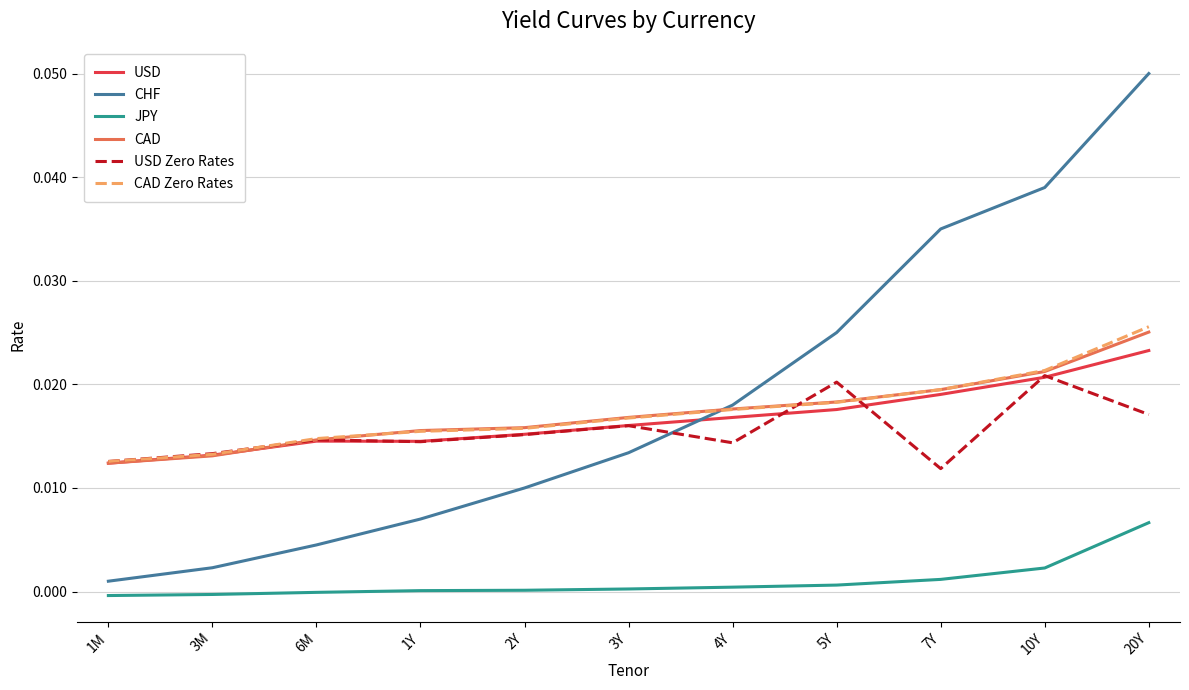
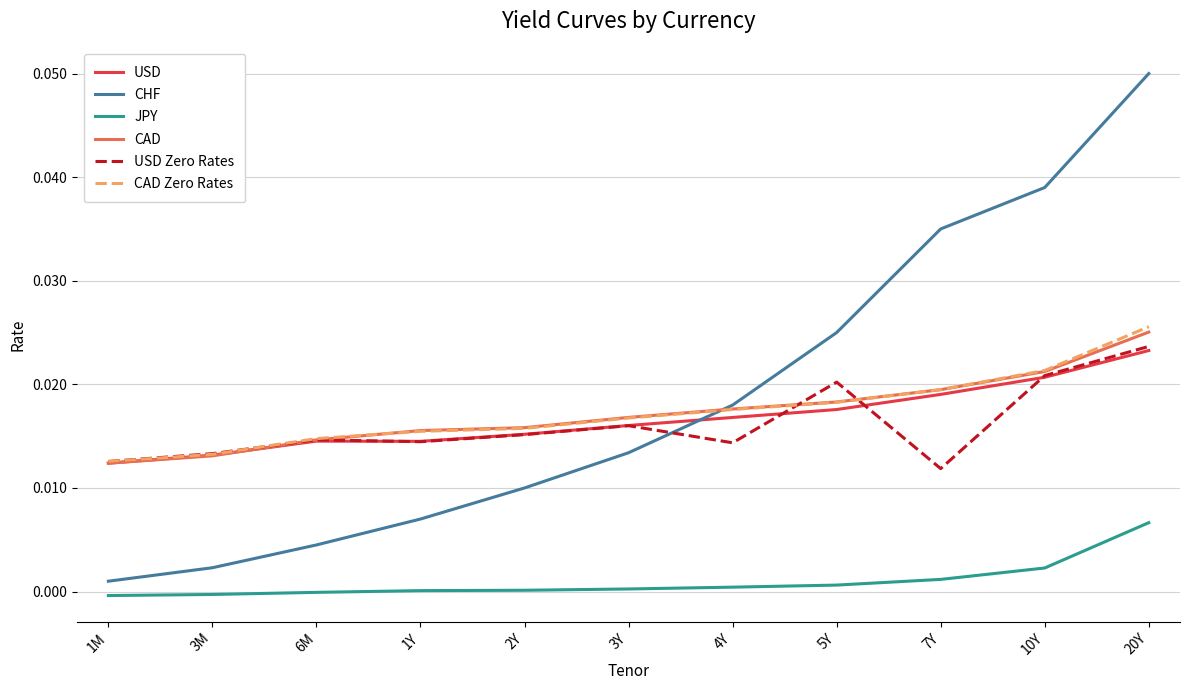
USD Zero Rates, 20Y: 0.0171 -> 0.0237
